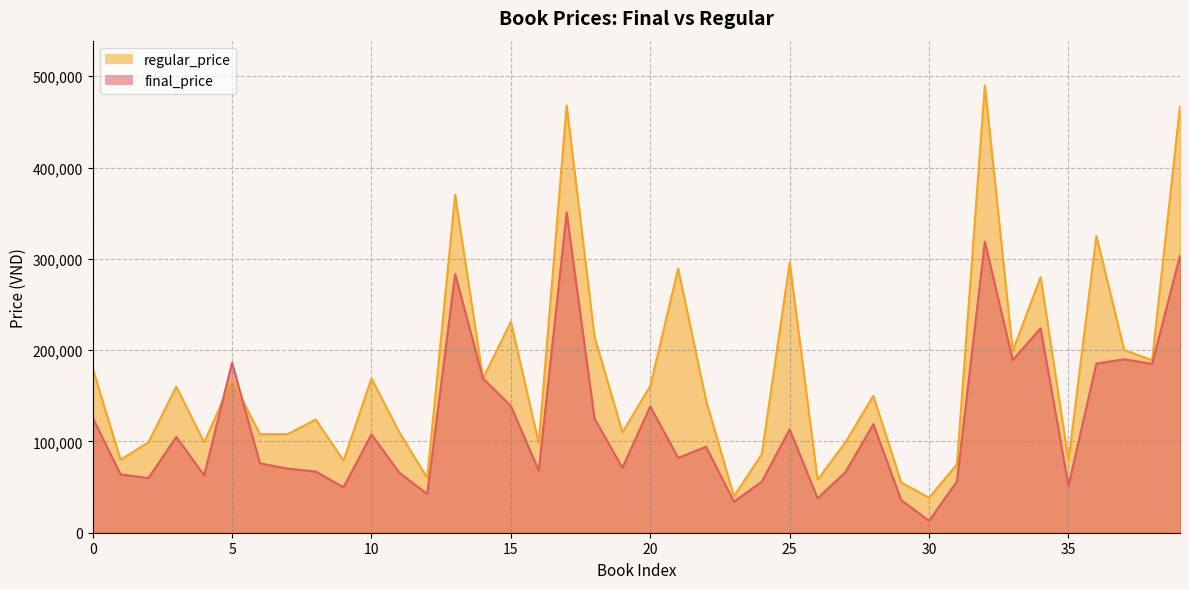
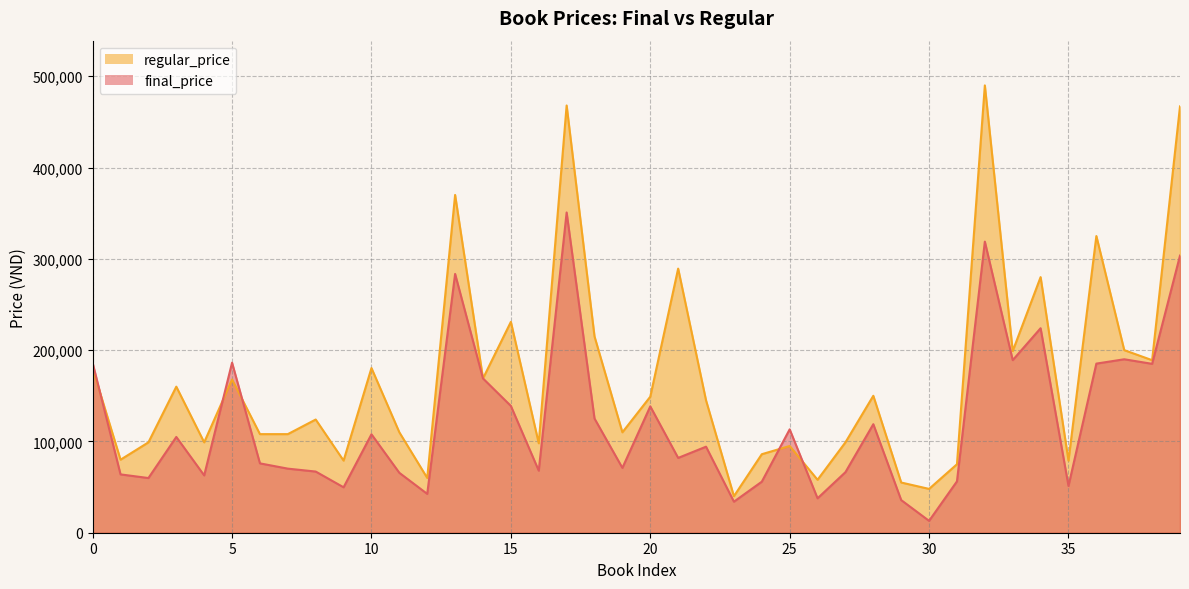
final_price, 0: 130,000 -> 190,000
regular_price, 10: 170,000 -> 180,000
regular_price, 20: 160,000 -> 150,000
regular_price, 25: 300,000 -> 100,000
regular_price, 30: 40,000 -> 50,000
